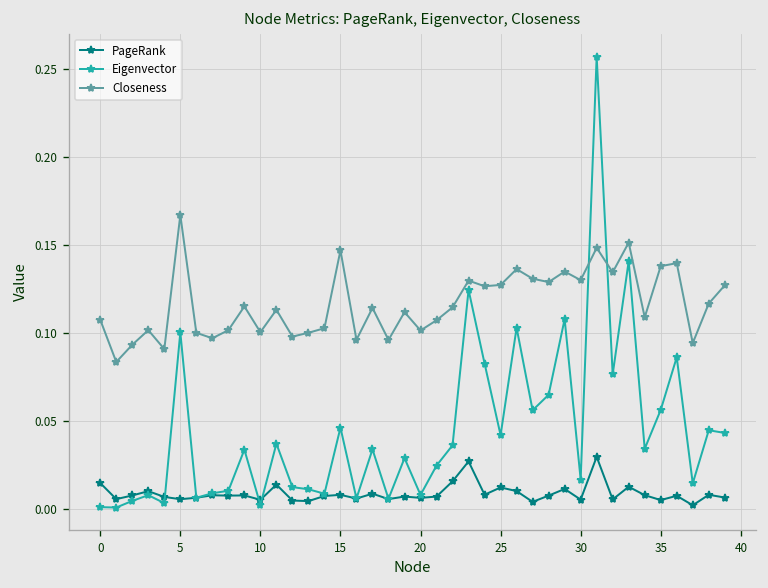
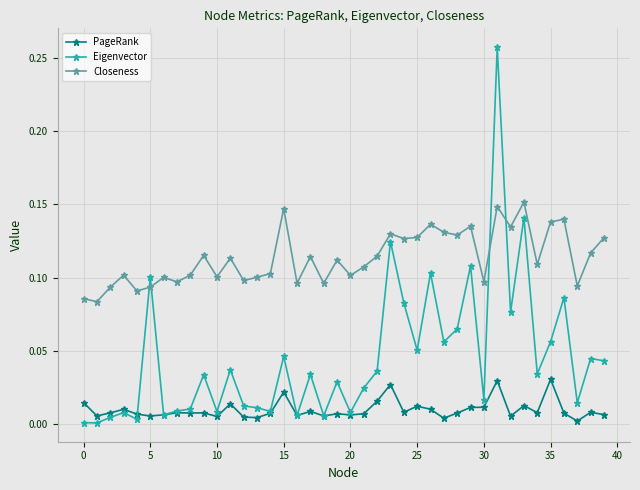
Closeness, 0: 0.108 -> 0.086
Closeness, 5: 0.167 -> 0.094
Eigenvector, 10: 0.002 -> 0.009
PageRank, 15: 0.008 -> 0.022
Eigenvector, 25: 0.042 -> 0.051
PageRank, 30: 0.005 -> 0.012
Closeness, 30: 0.130 -> 0.097
PageRank, 35: 0.005 -> 0.031
